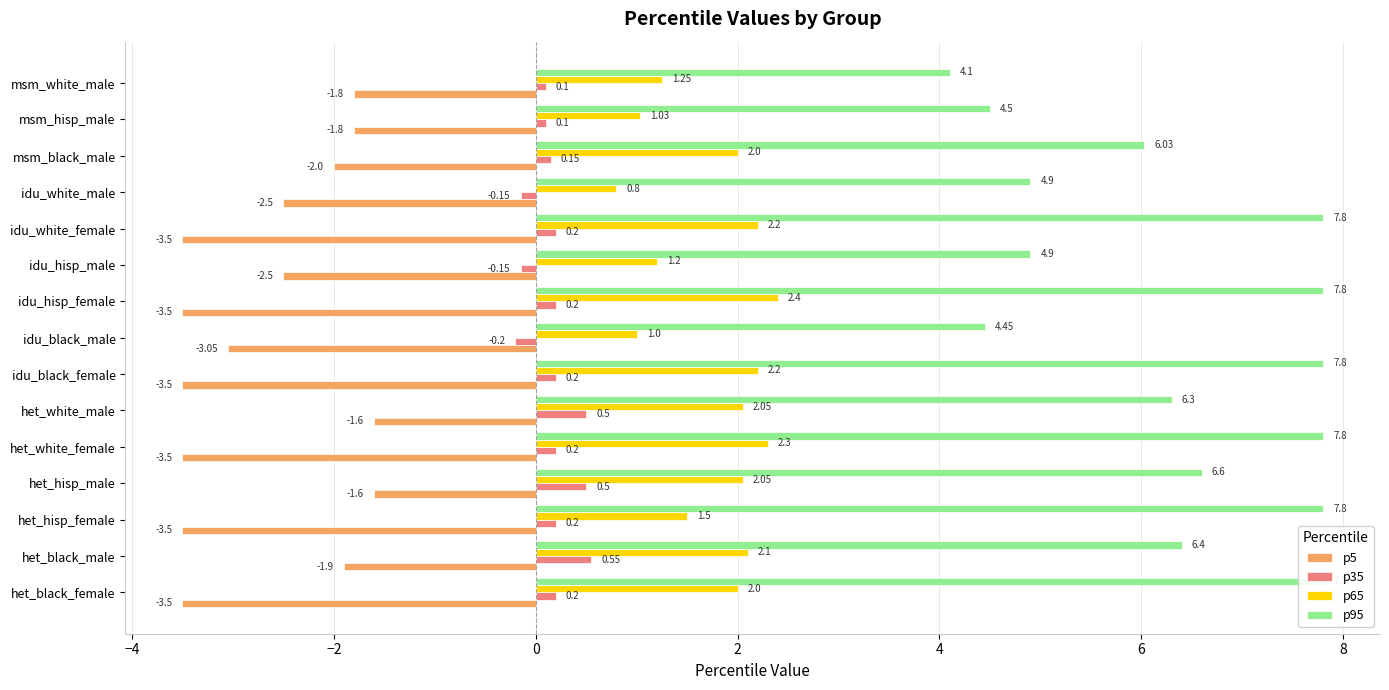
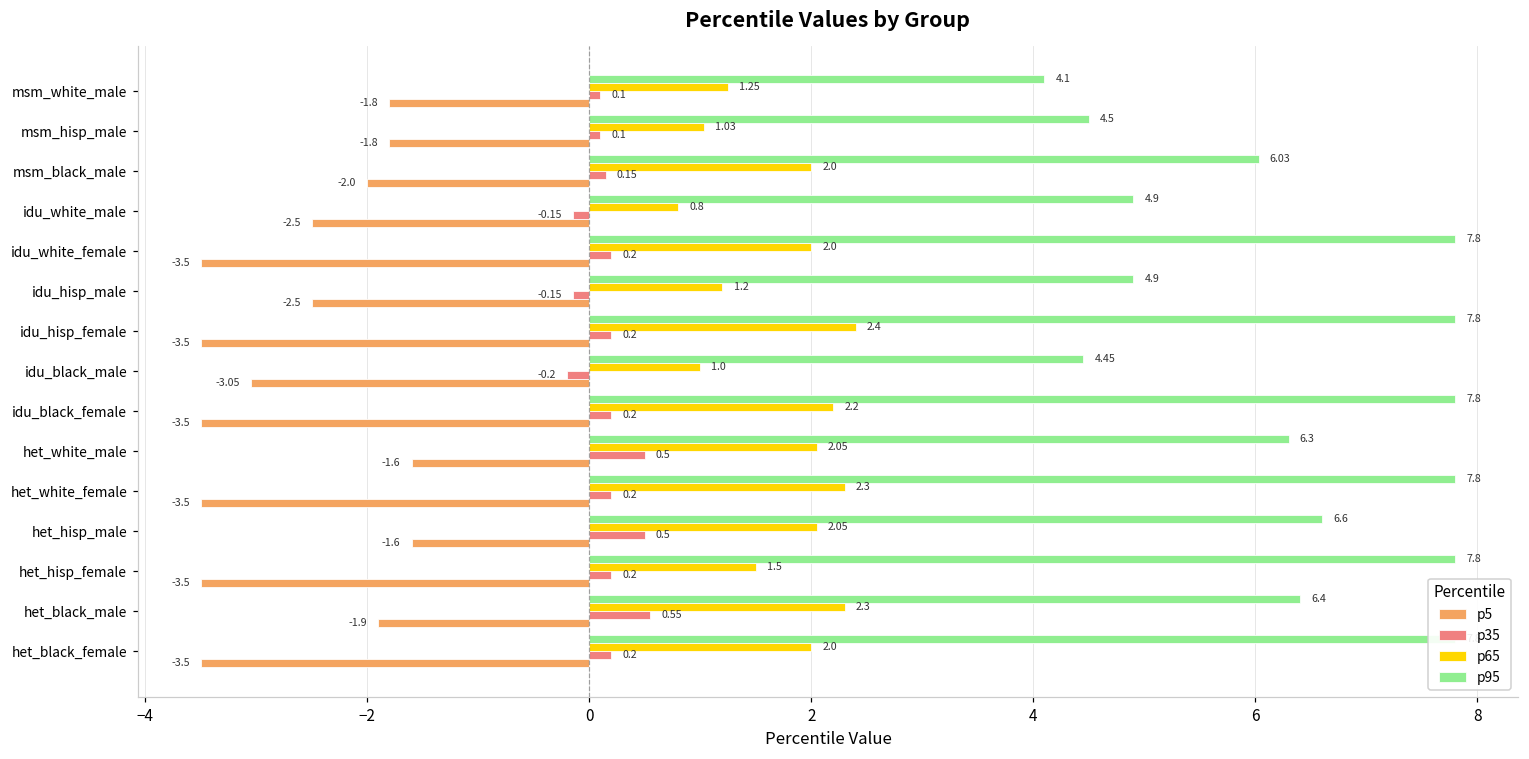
p65, idu_white_female: 2.2 -> 2.0
p65, het_black_male: 2.1 -> 2.3
